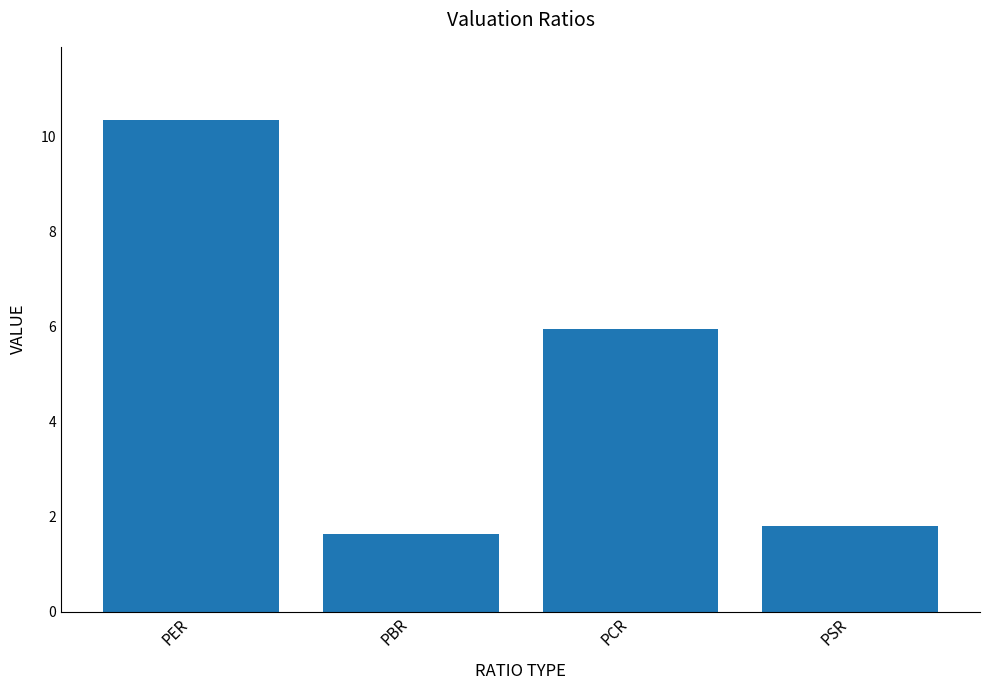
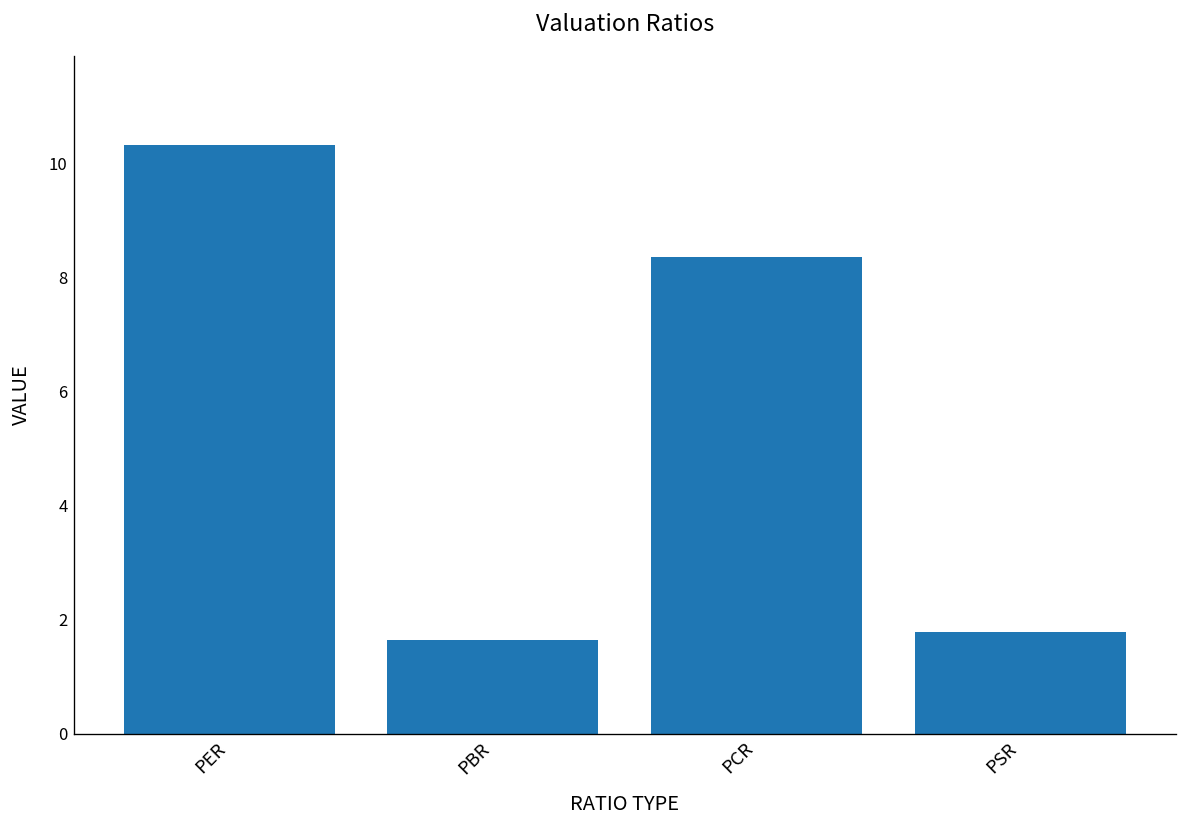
PCR: 5.9 -> 8.4
